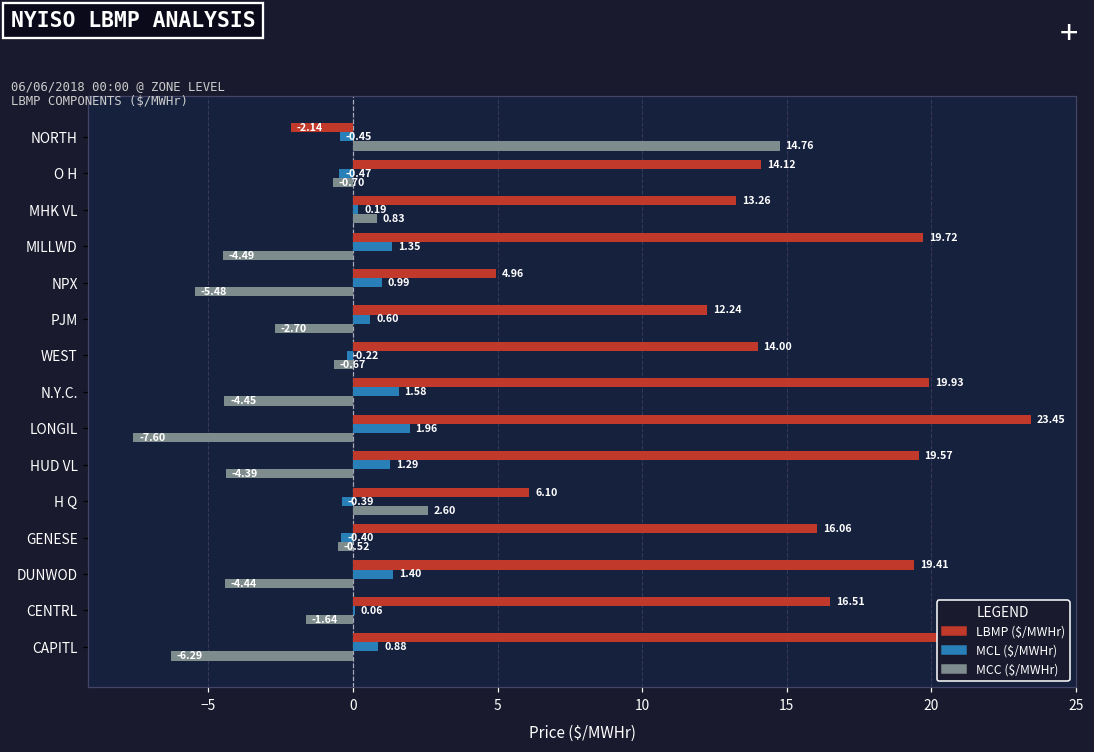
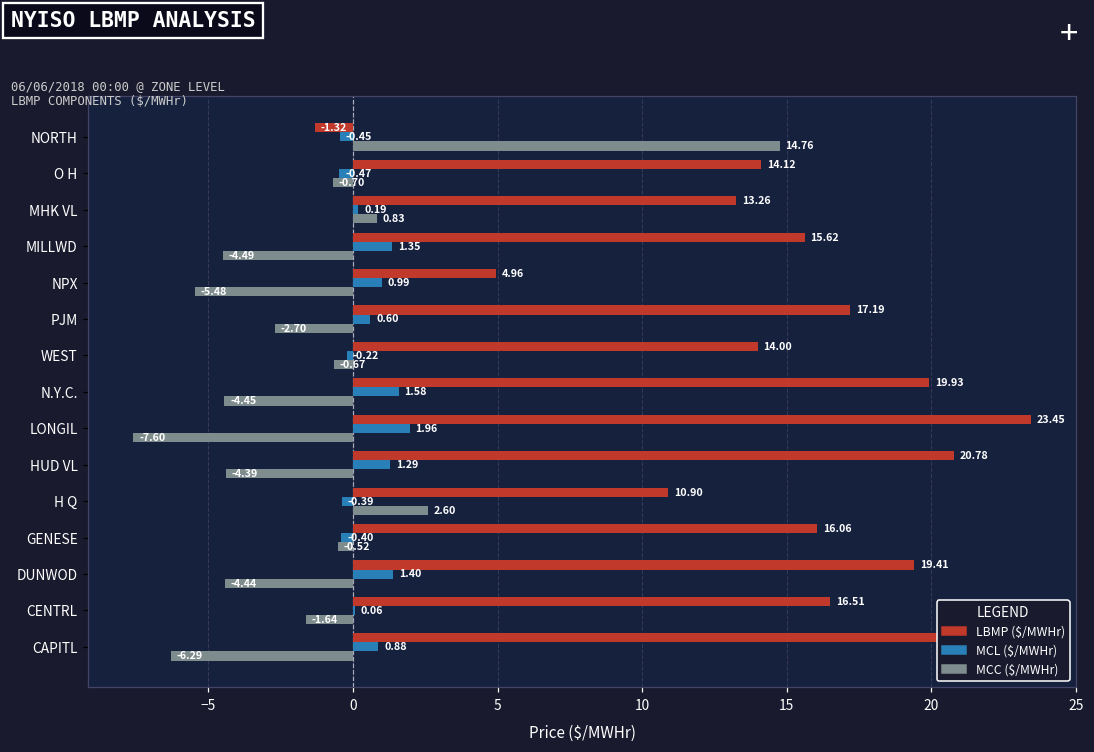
LBMP ($/MWHr), NORTH: -2.14 -> -1.32
LBMP ($/MWHr), MILLWD: 19.72 -> 15.62
LBMP ($/MWHr), PJM: 12.24 -> 17.19
LBMP ($/MWHr), HUD VL: 19.57 -> 20.78
LBMP ($/MWHr), H Q: 6.10 -> 10.90
